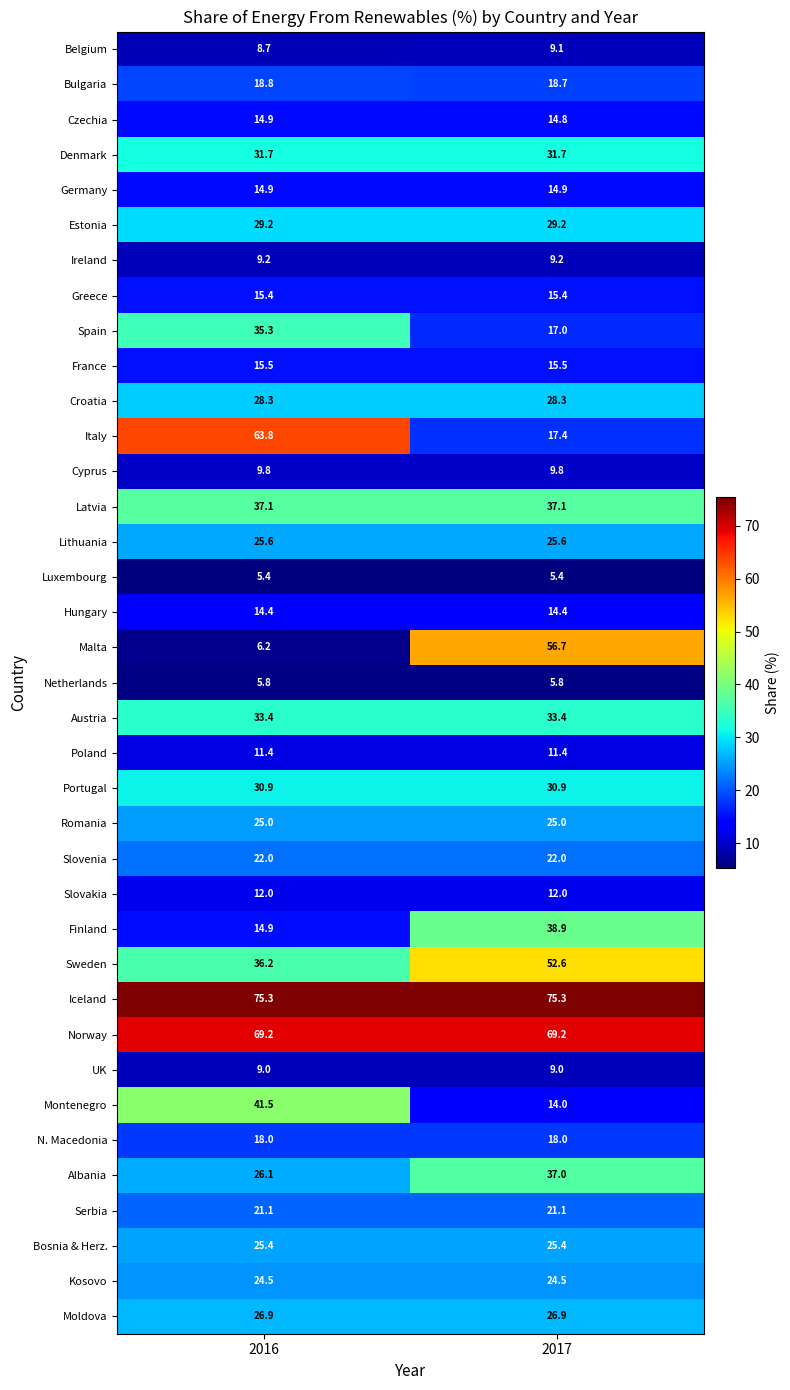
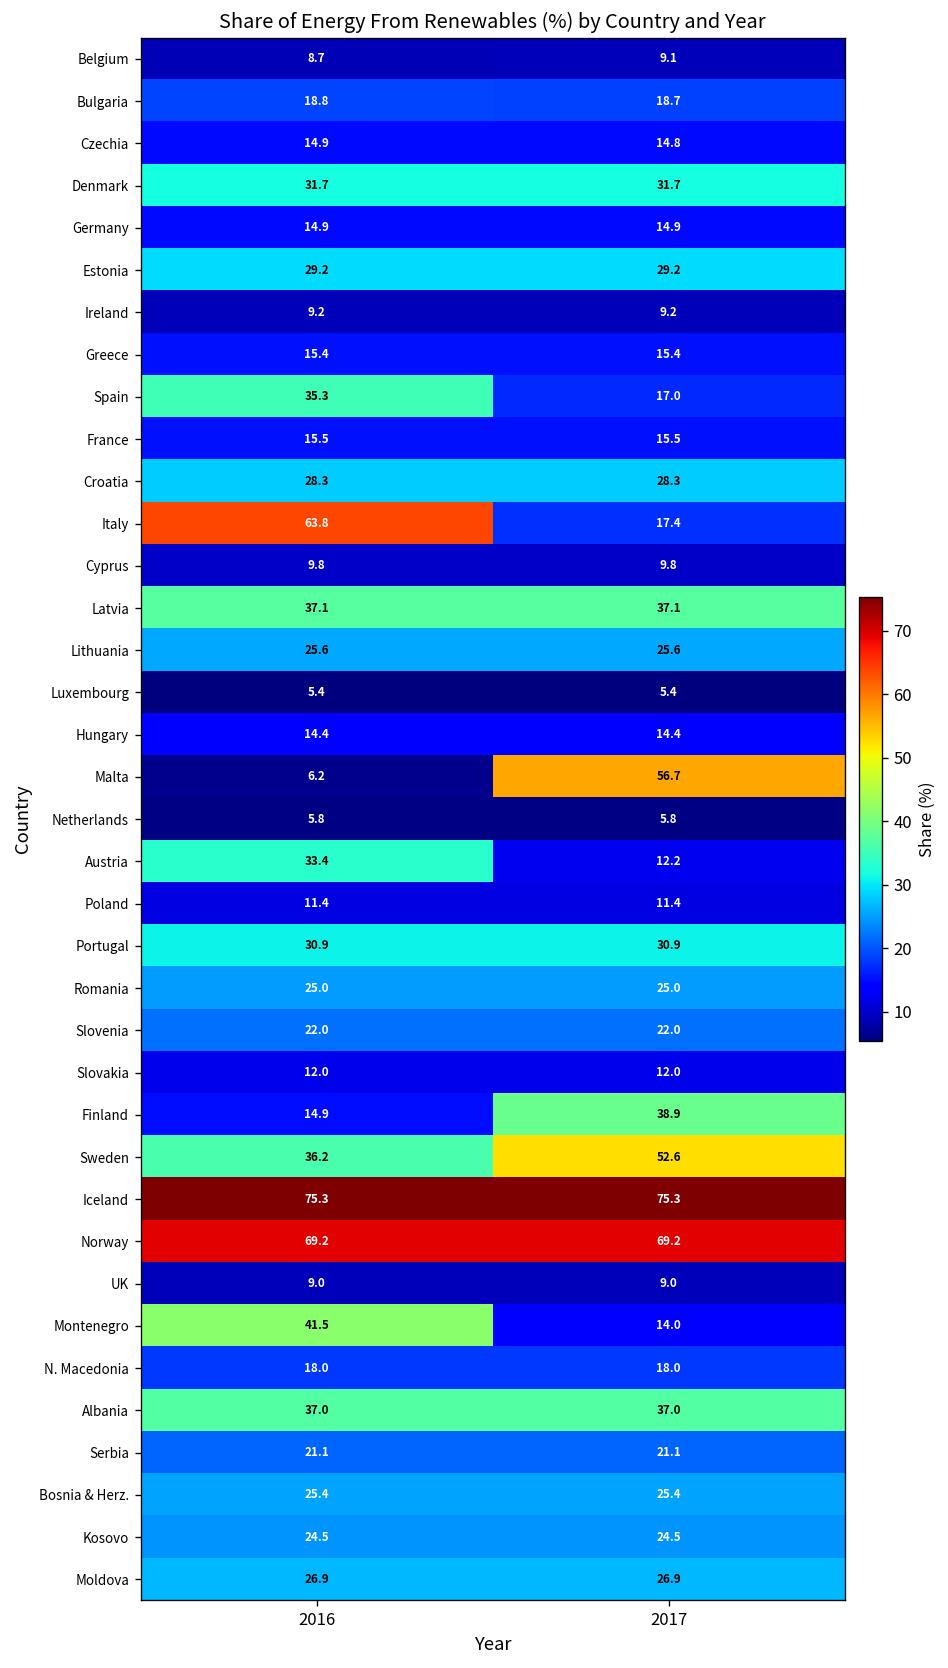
Austria, 2017: 33.4 -> 12.2
Albania, 2016: 26.1 -> 37.0
